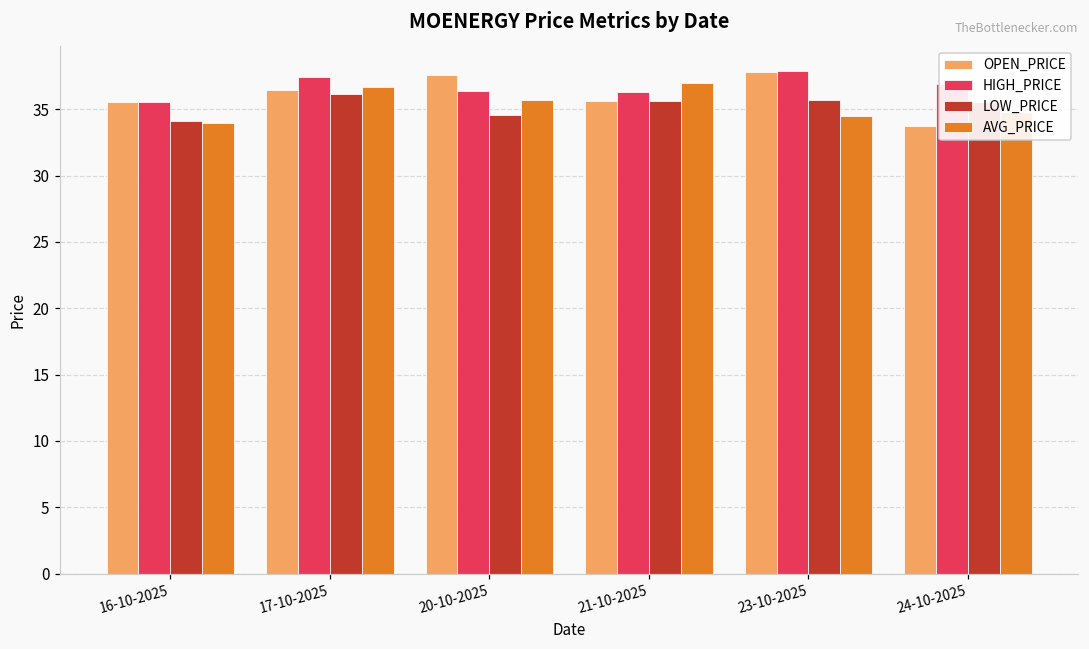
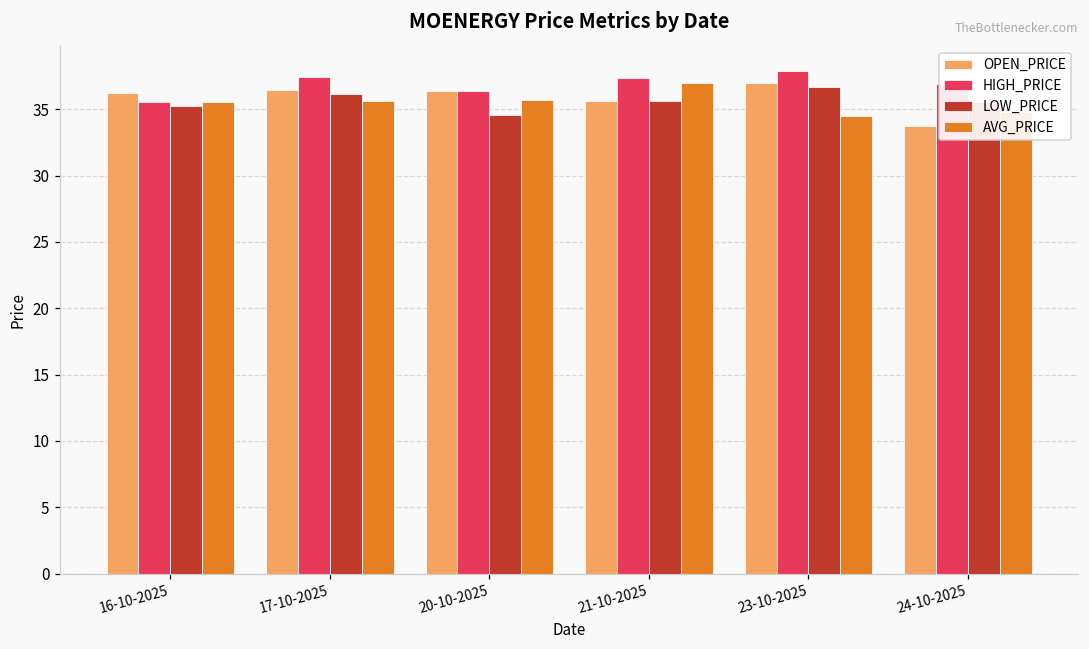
OPEN_PRICE, 16-10-2025: 35.6 -> 36.2
LOW_PRICE, 16-10-2025: 34.1 -> 35.2
AVG_PRICE, 16-10-2025: 33.9 -> 35.5
AVG_PRICE, 17-10-2025: 36.7 -> 35.6
OPEN_PRICE, 20-10-2025: 37.6 -> 36.4
HIGH_PRICE, 21-10-2025: 36.3 -> 37.3
OPEN_PRICE, 23-10-2025: 37.8 -> 37.0
LOW_PRICE, 23-10-2025: 35.7 -> 36.7
